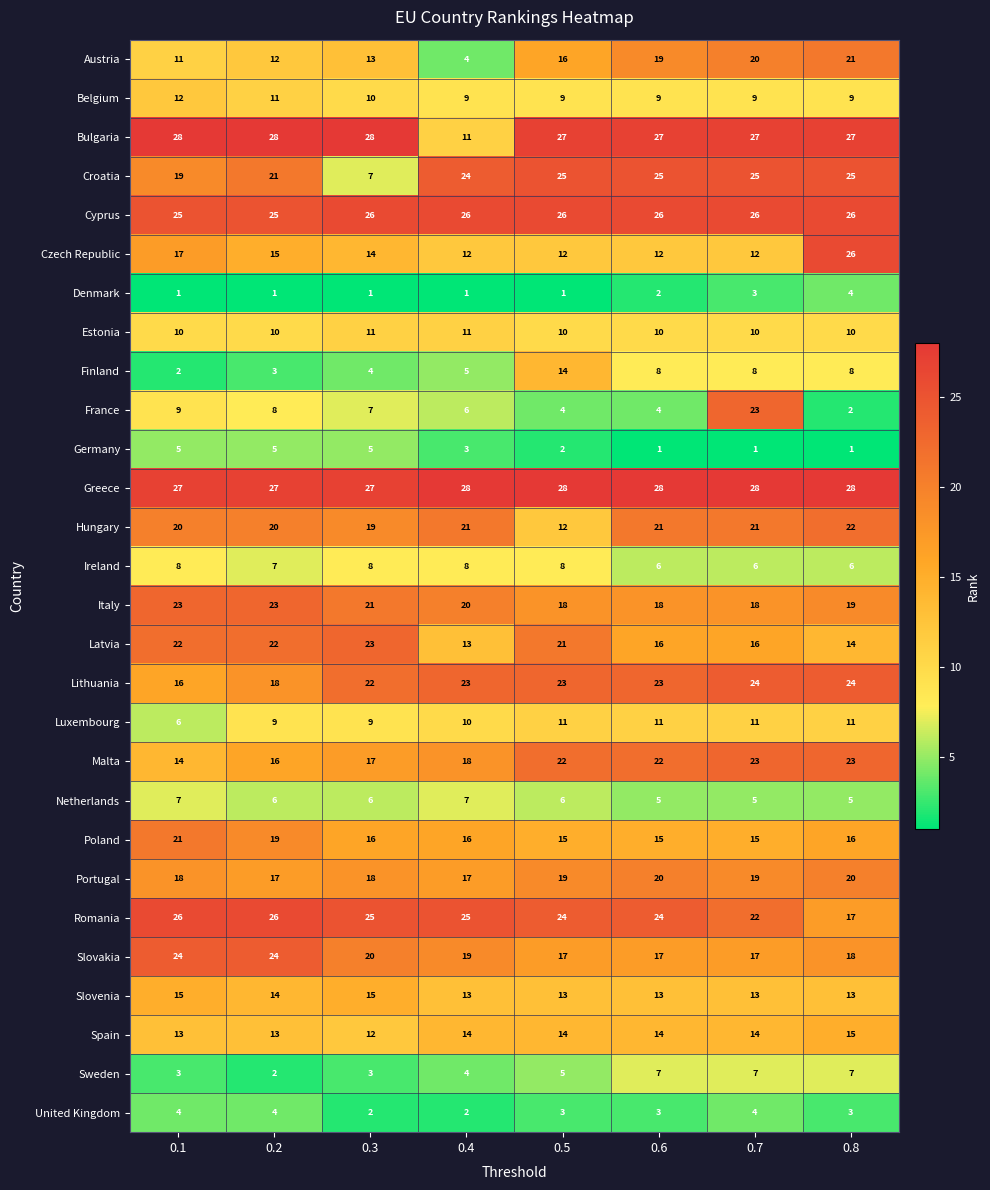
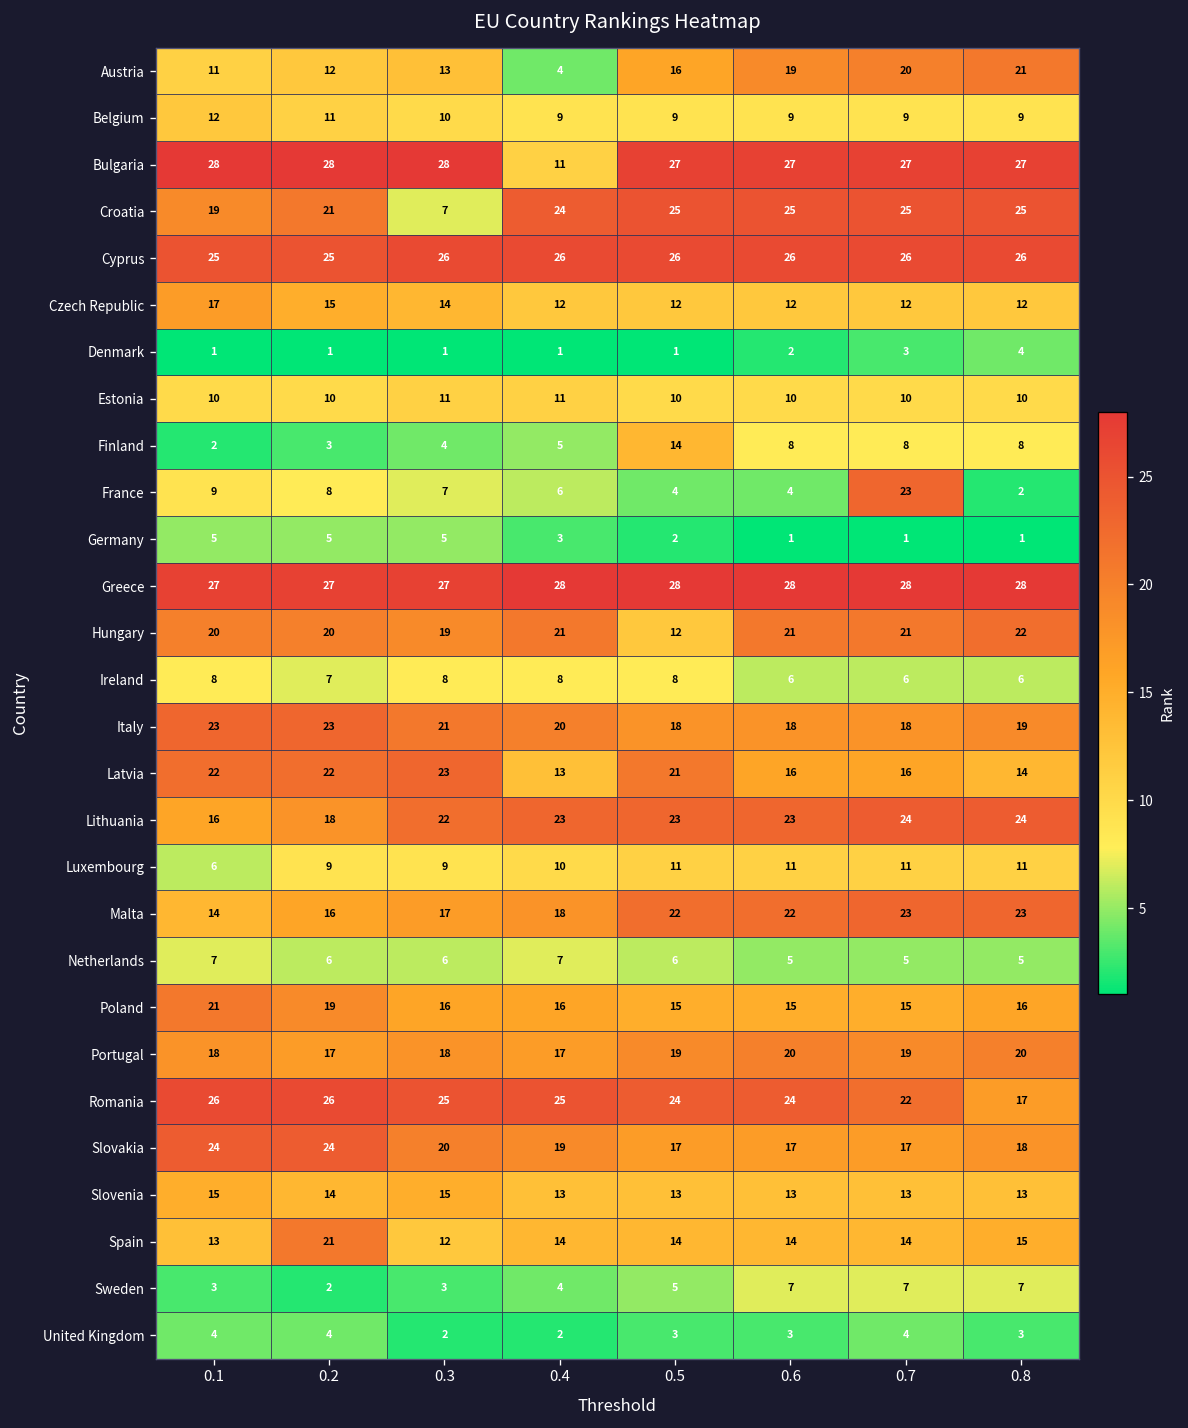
Czech Republic, 0.8: 26 -> 12
Spain, 0.2: 13 -> 21
